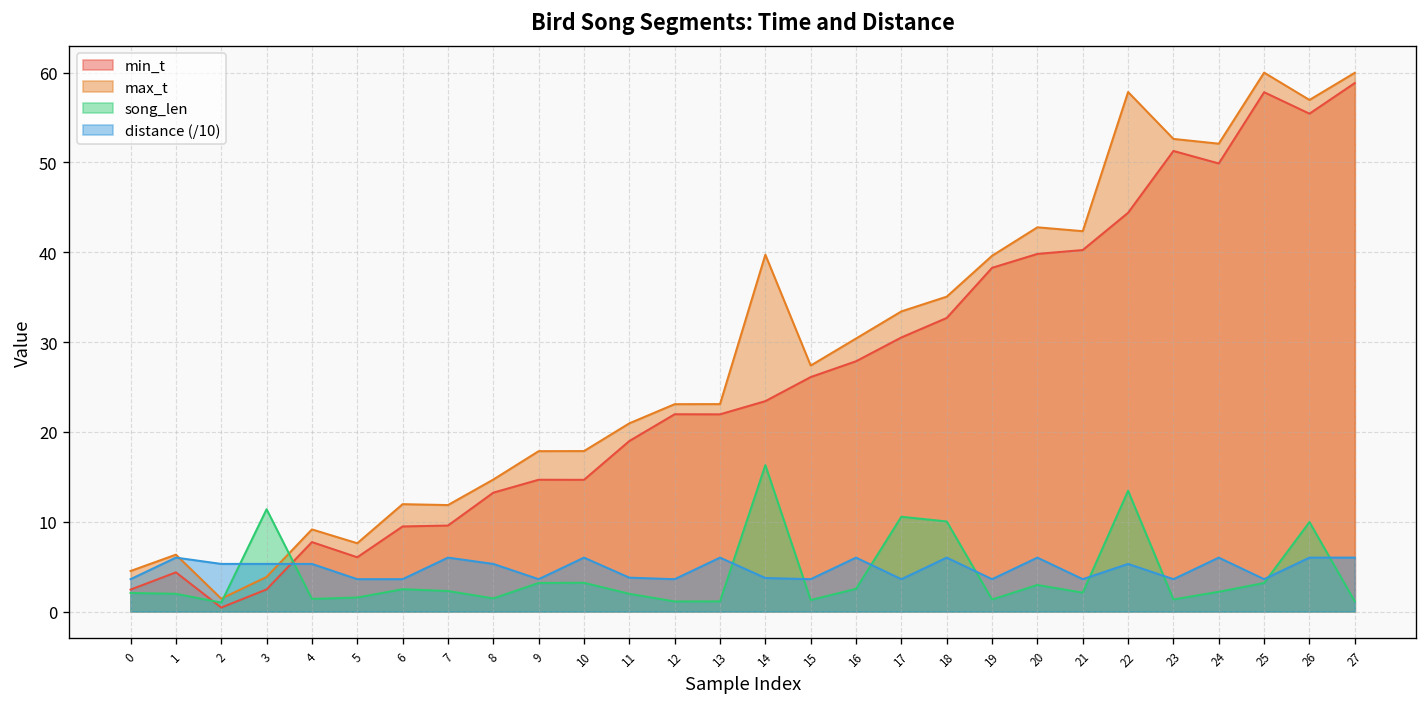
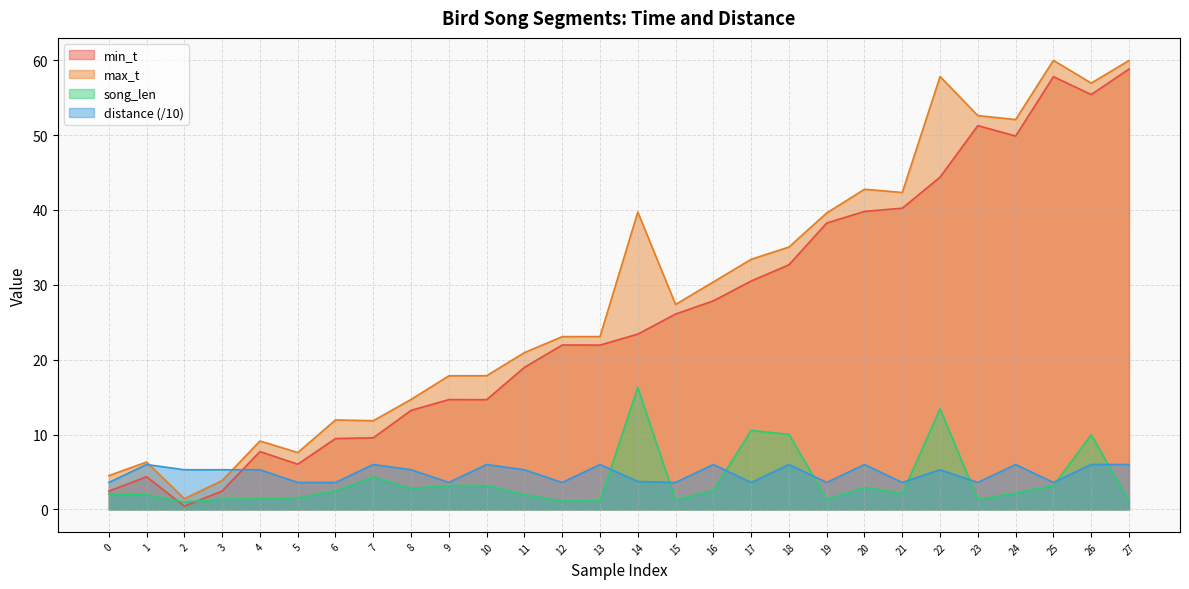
song_len, 3: 11 -> 1
song_len, 7: 2 -> 4
song_len, 8: 1 -> 3
distance (/10), 11: 4 -> 5
